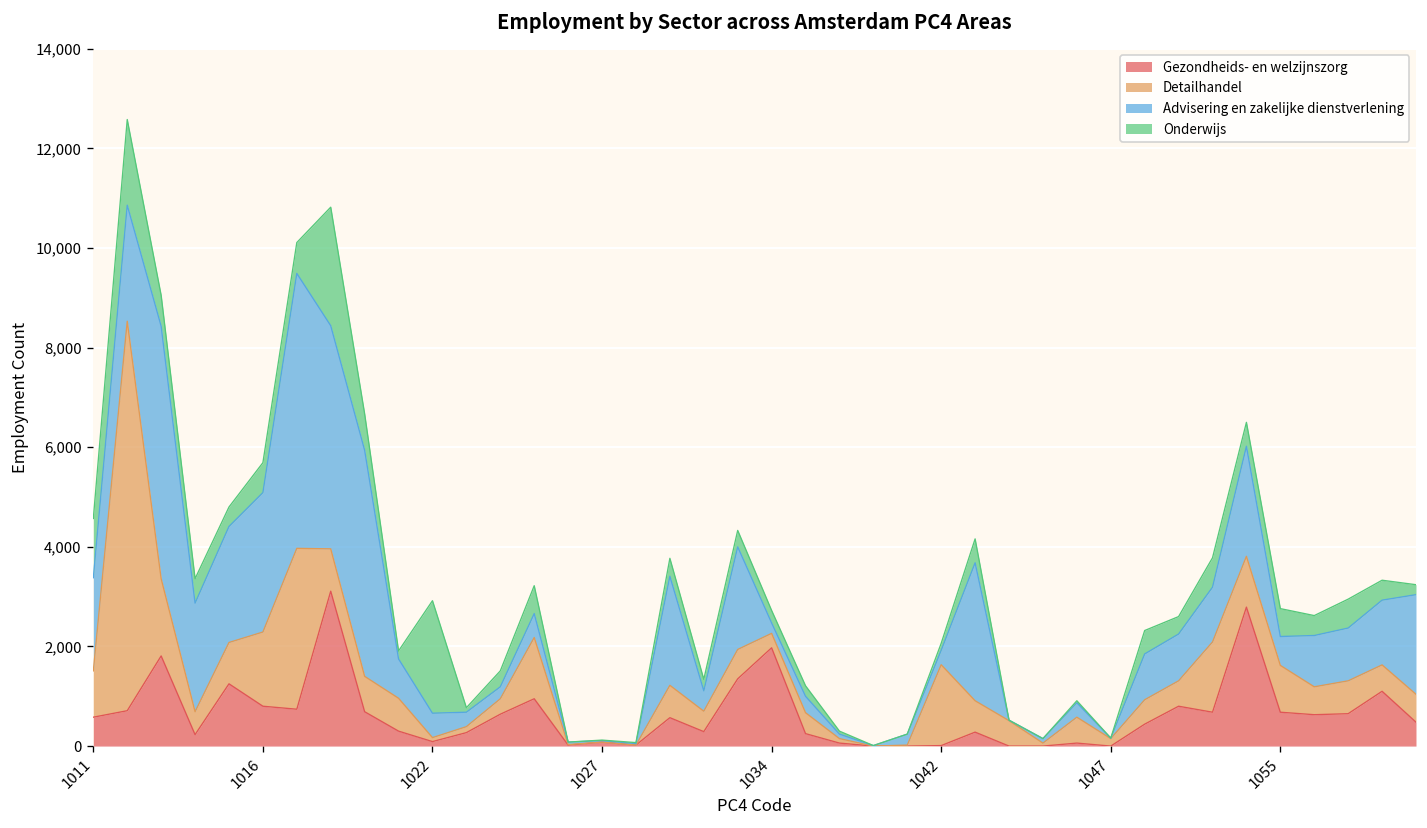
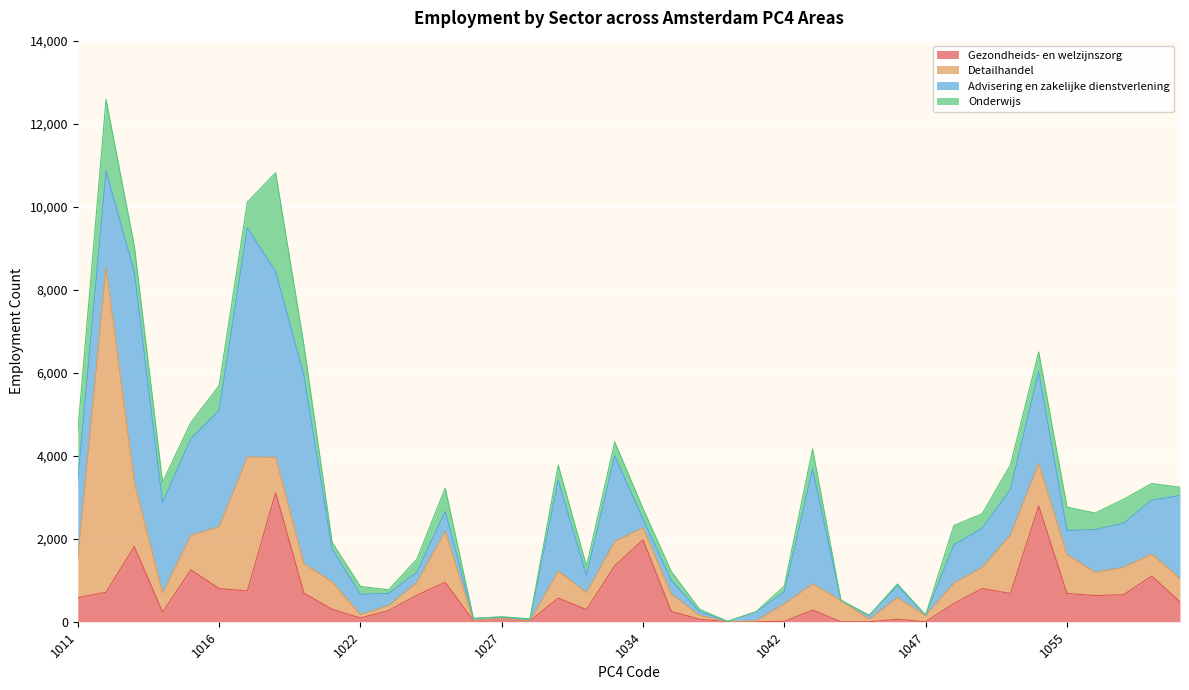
Onderwijs, 1022: 2,300 -> 200
Detailhandel, 1042: 1,600 -> 400
